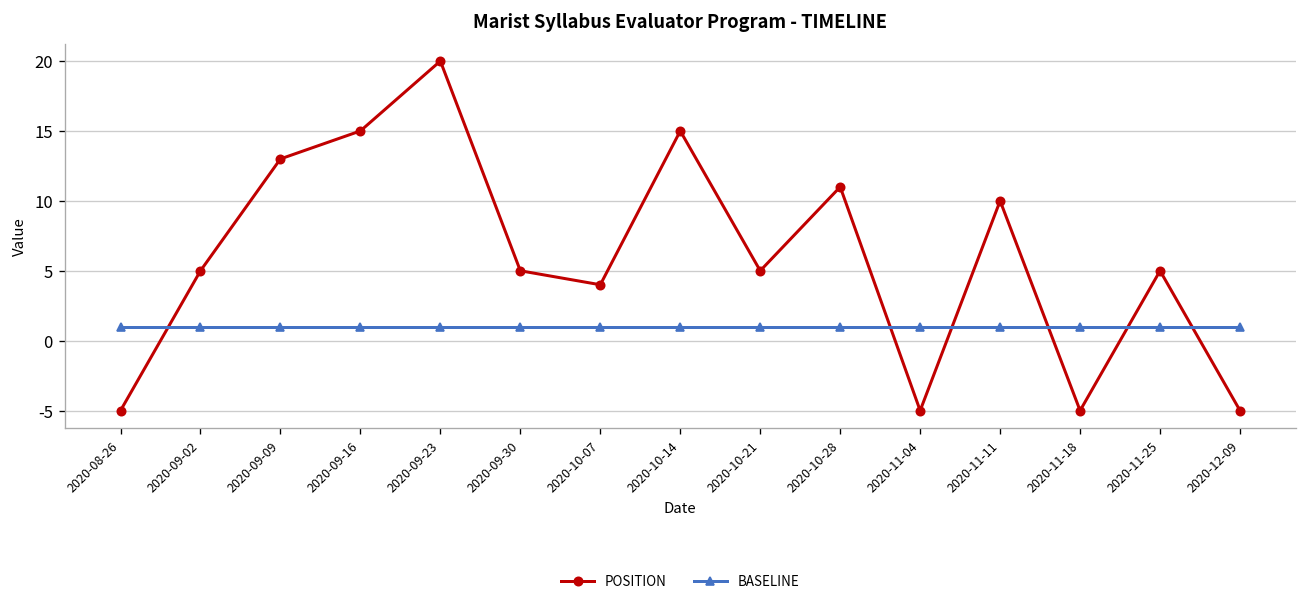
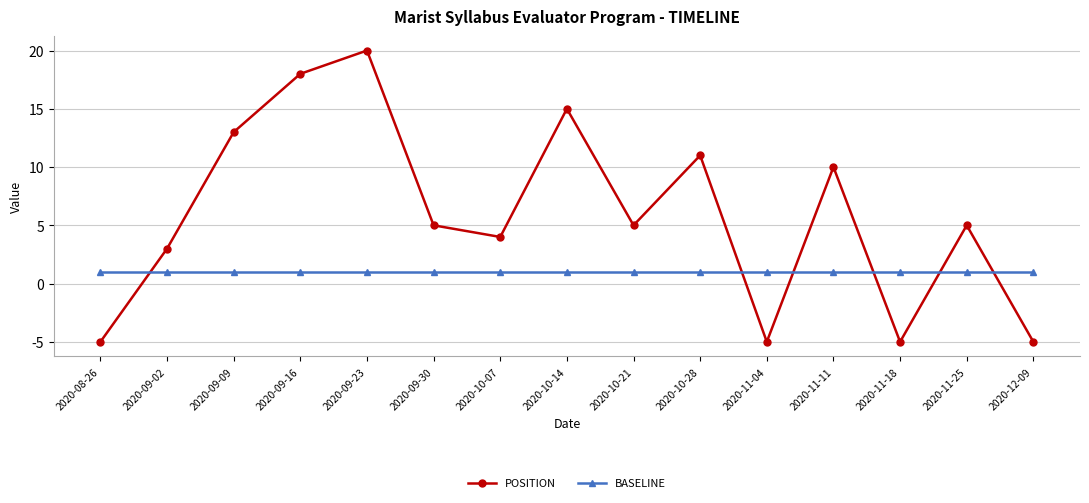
POSITION, 2020-09-02: 5 -> 3
POSITION, 2020-09-16: 15 -> 18
